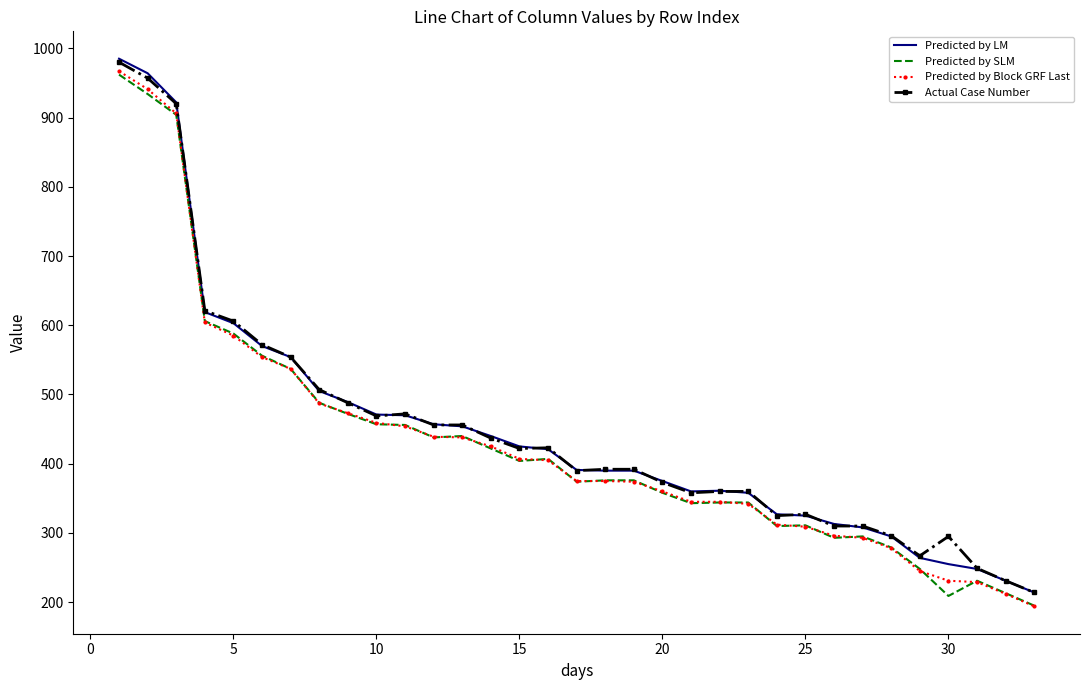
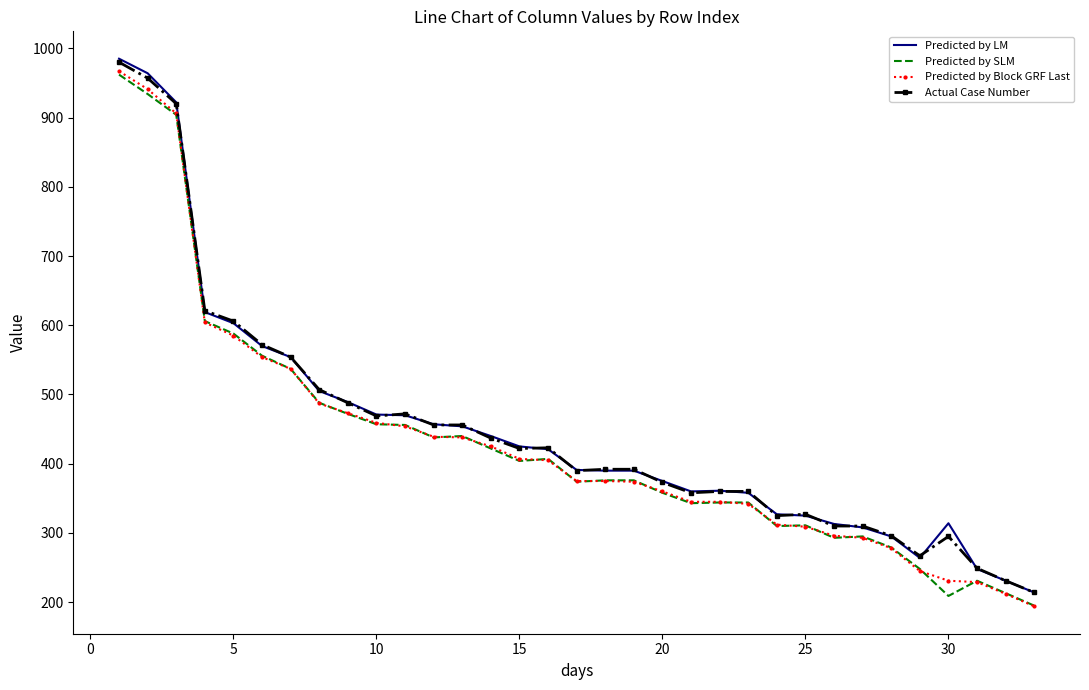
Predicted by LM, 30: 260 -> 310
